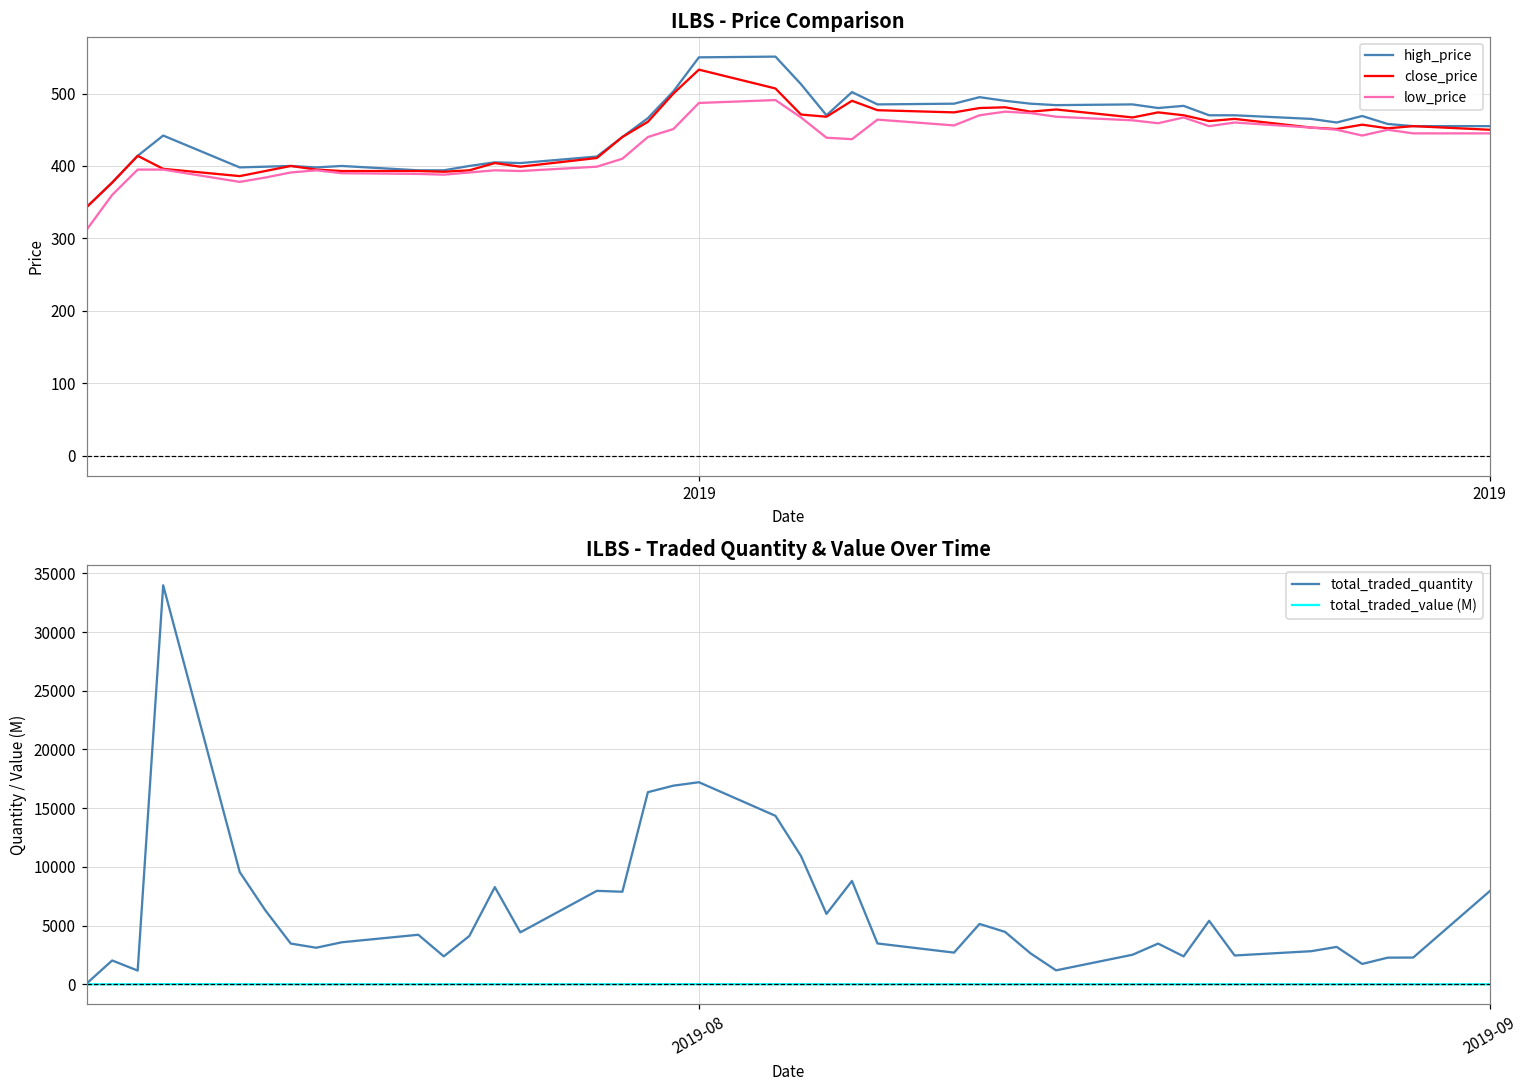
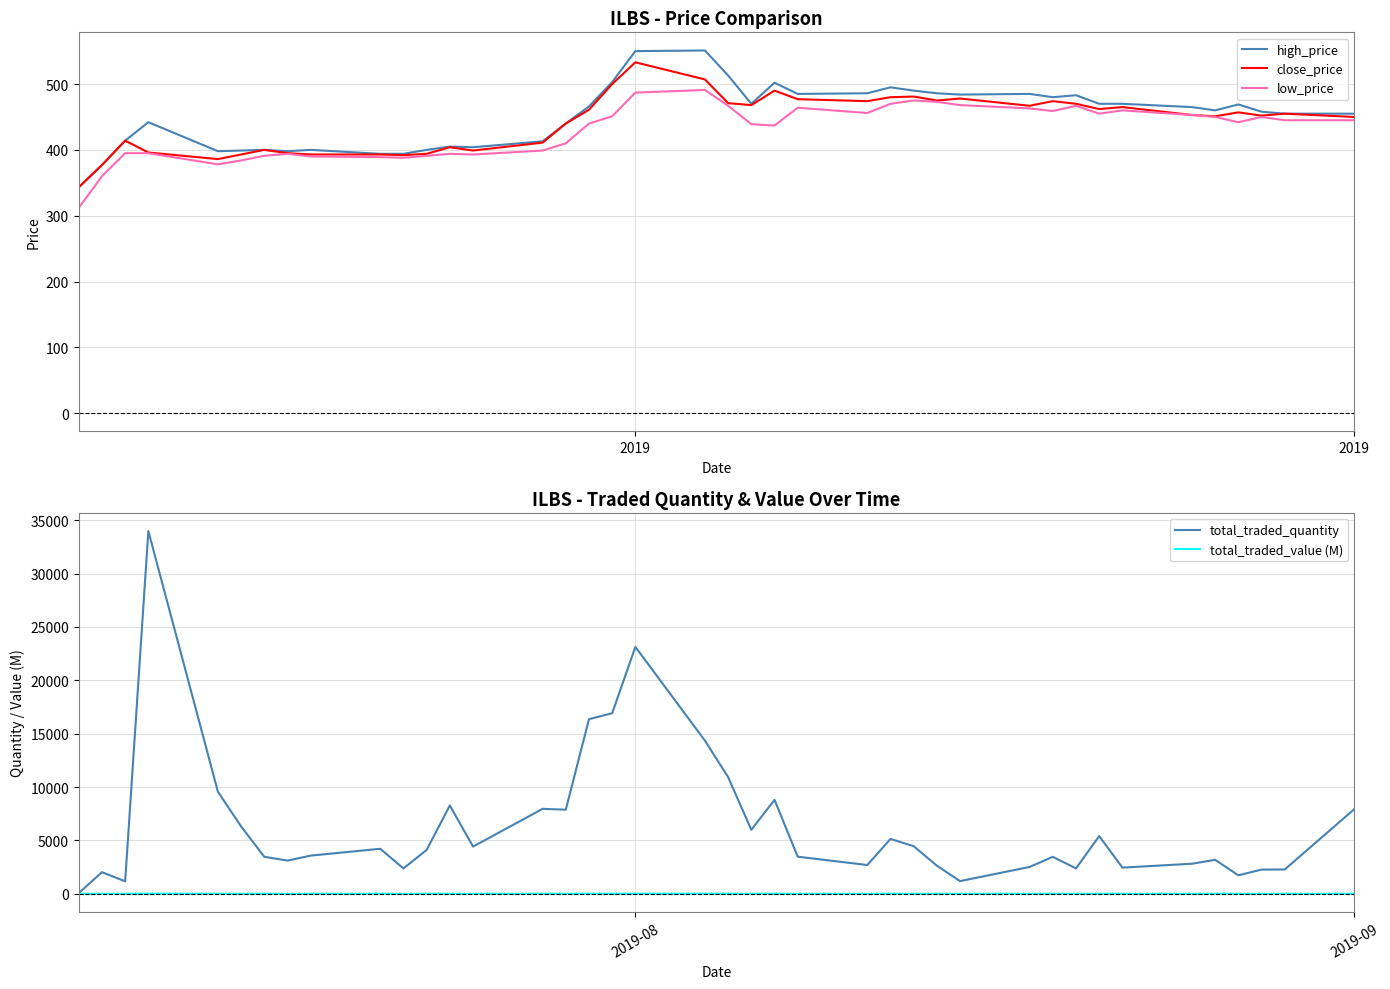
ILBS - Traded Quantity & Value Over Time, total_traded_quantity, 2019-08: 17200 -> 23100
